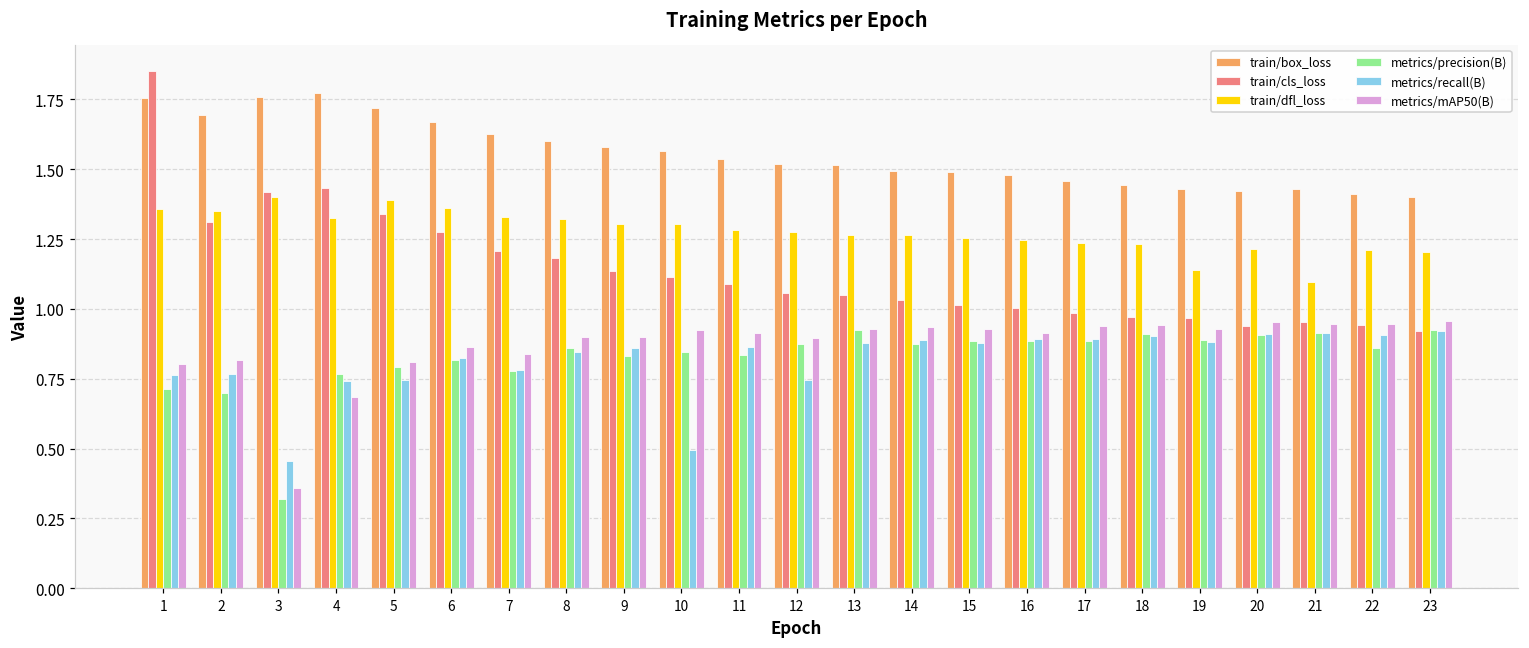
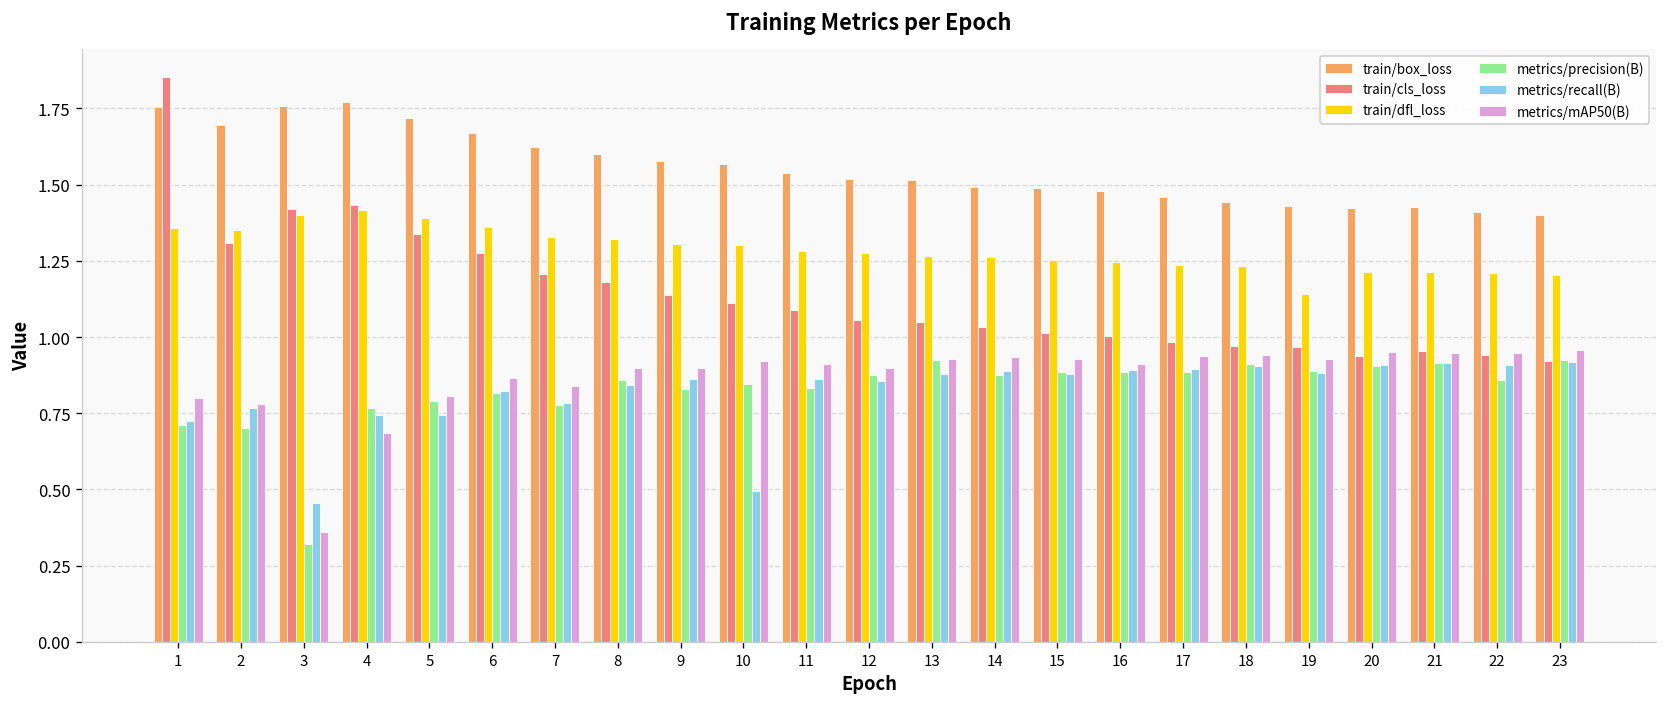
metrics/recall(B), 1: 0.76 -> 0.72
metrics/mAP50(B), 2: 0.82 -> 0.78
train/dfl_loss, 4: 1.32 -> 1.42
metrics/recall(B), 12: 0.74 -> 0.86
train/dfl_loss, 21: 1.10 -> 1.21
